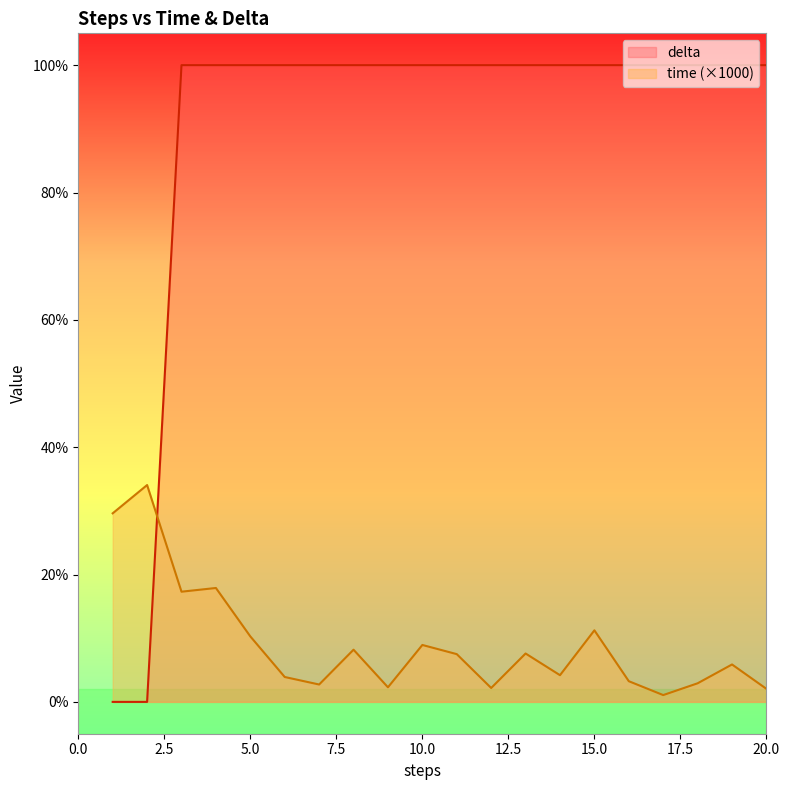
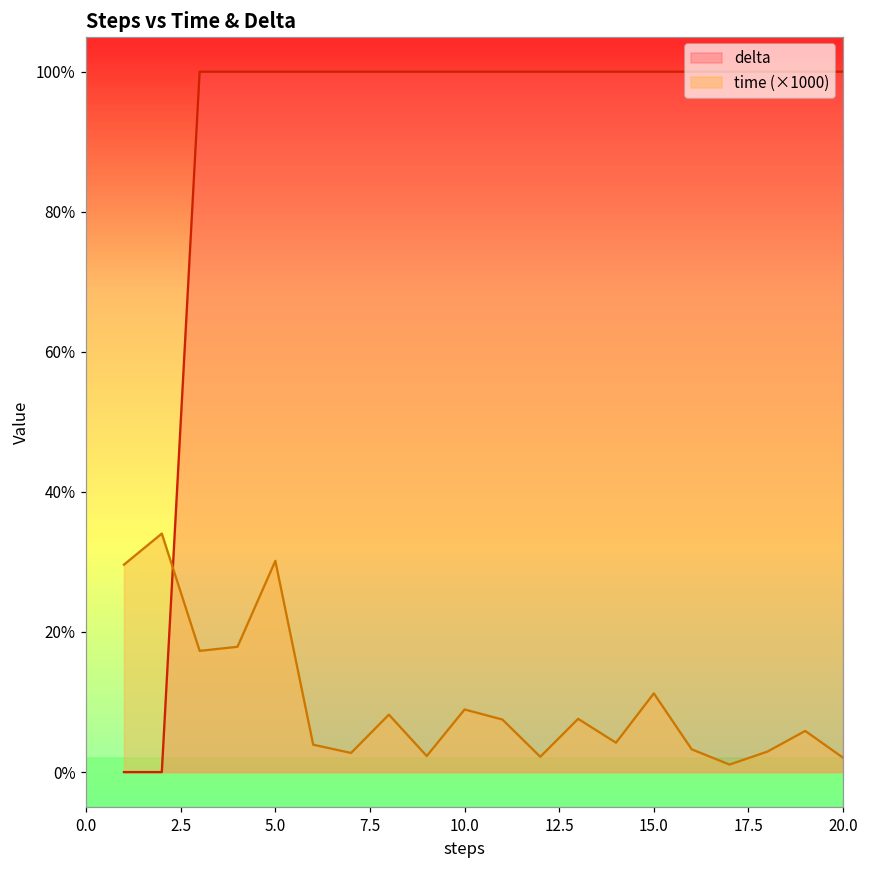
time (×1000), 5.0: 10% -> 30%
